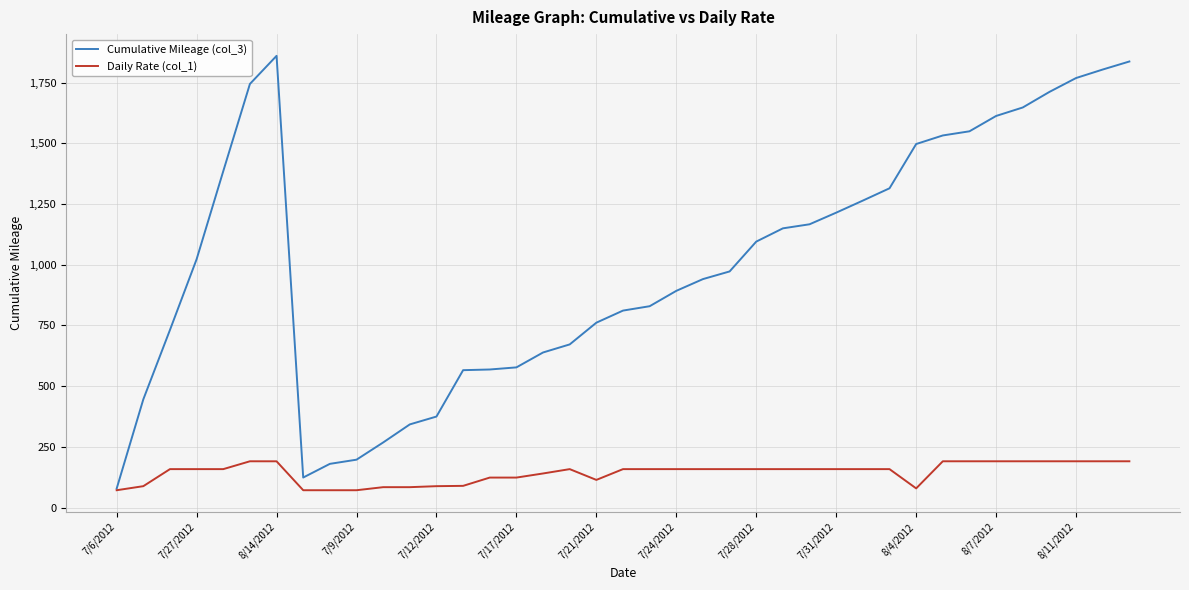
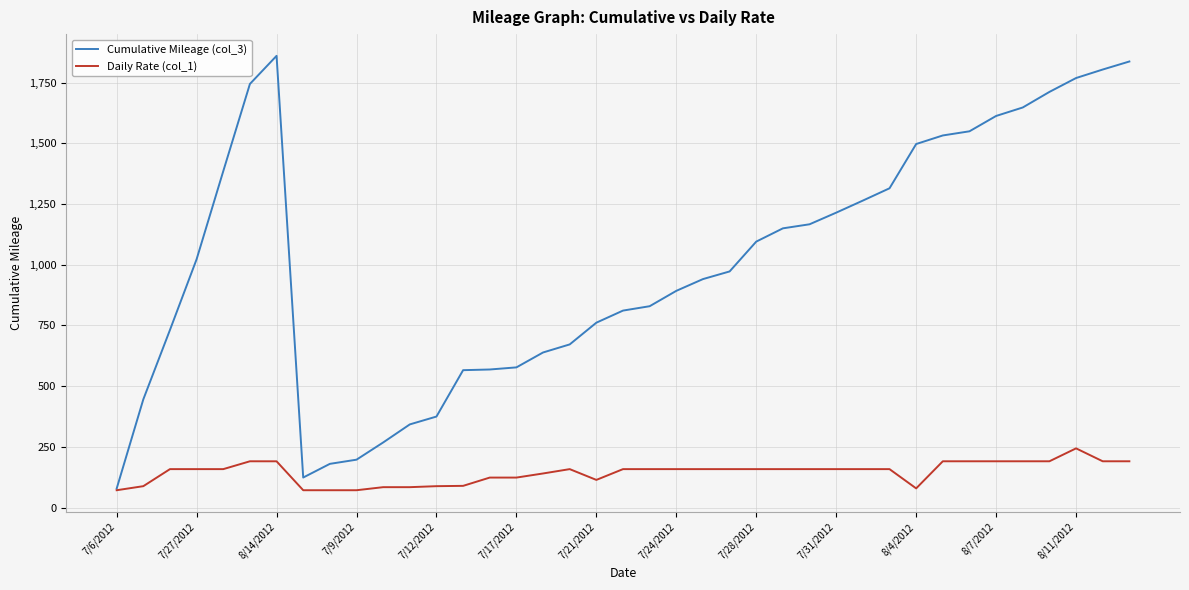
Daily Rate (col_1), 8/11/2012: 190 -> 240
